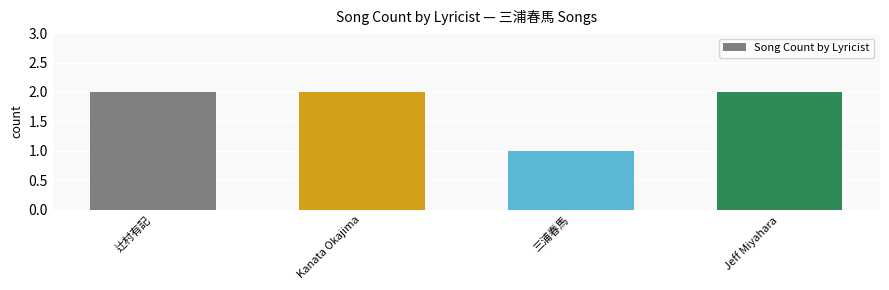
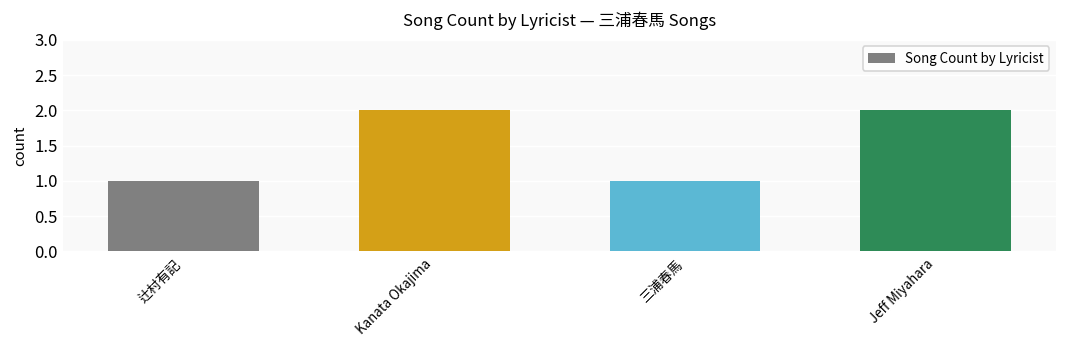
辻村有記: 2 -> 1
